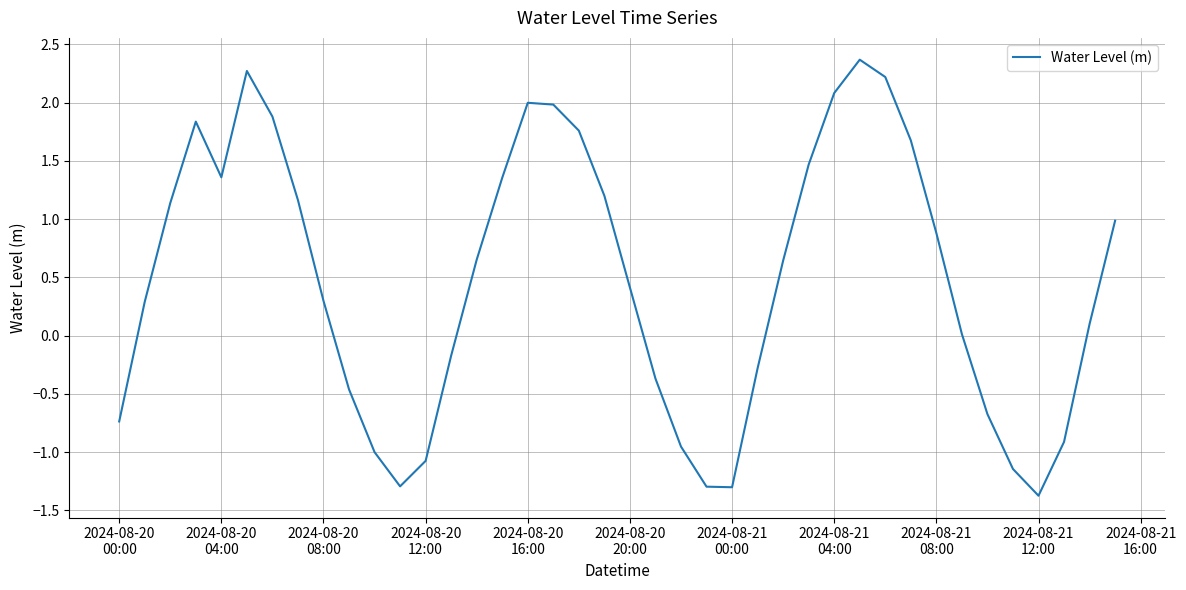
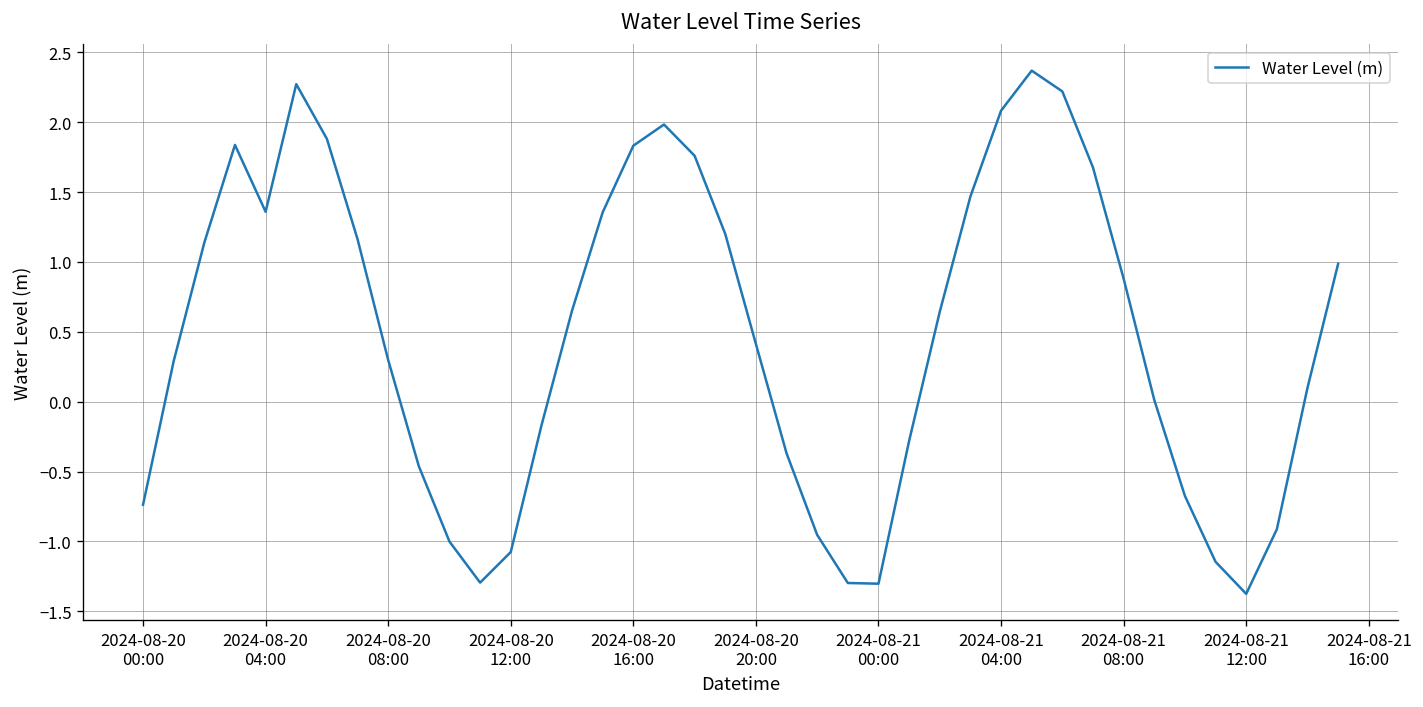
2024-08-20 16:00: 2.00 -> 1.83
